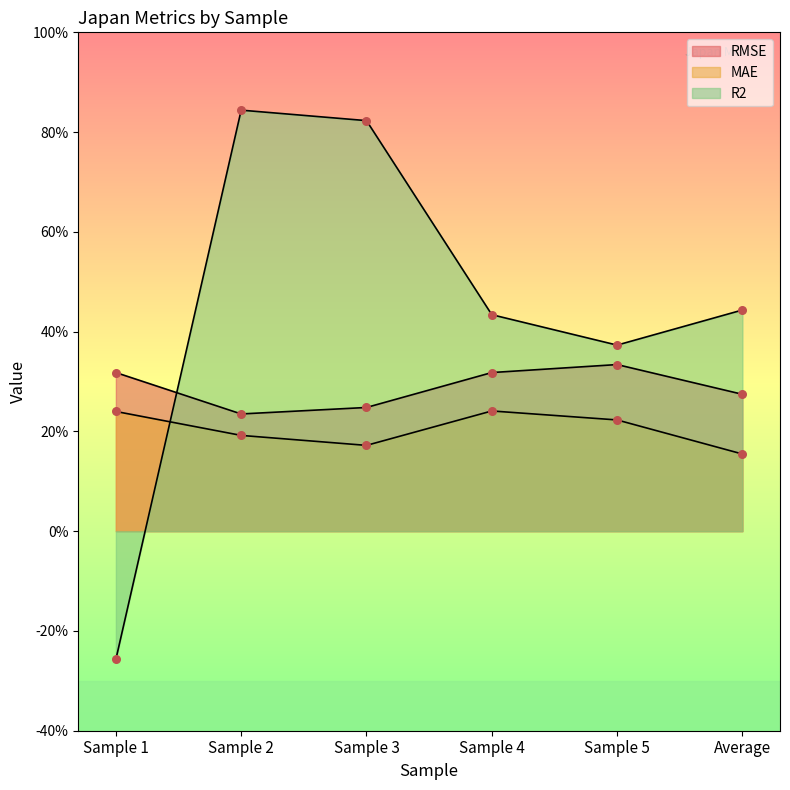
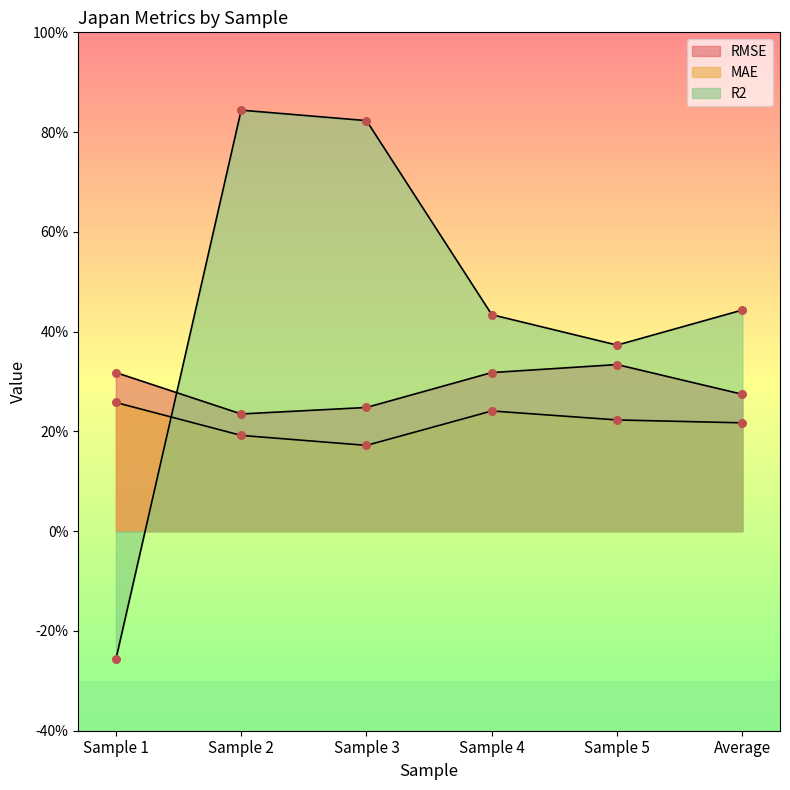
MAE, Sample 1: 24% -> 26%
MAE, Average: 15% -> 22%
